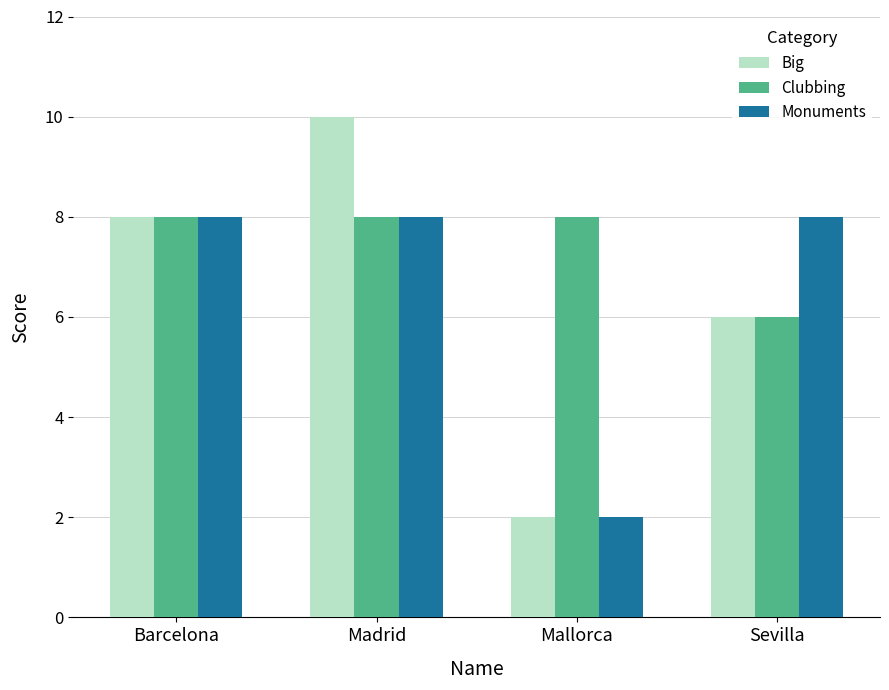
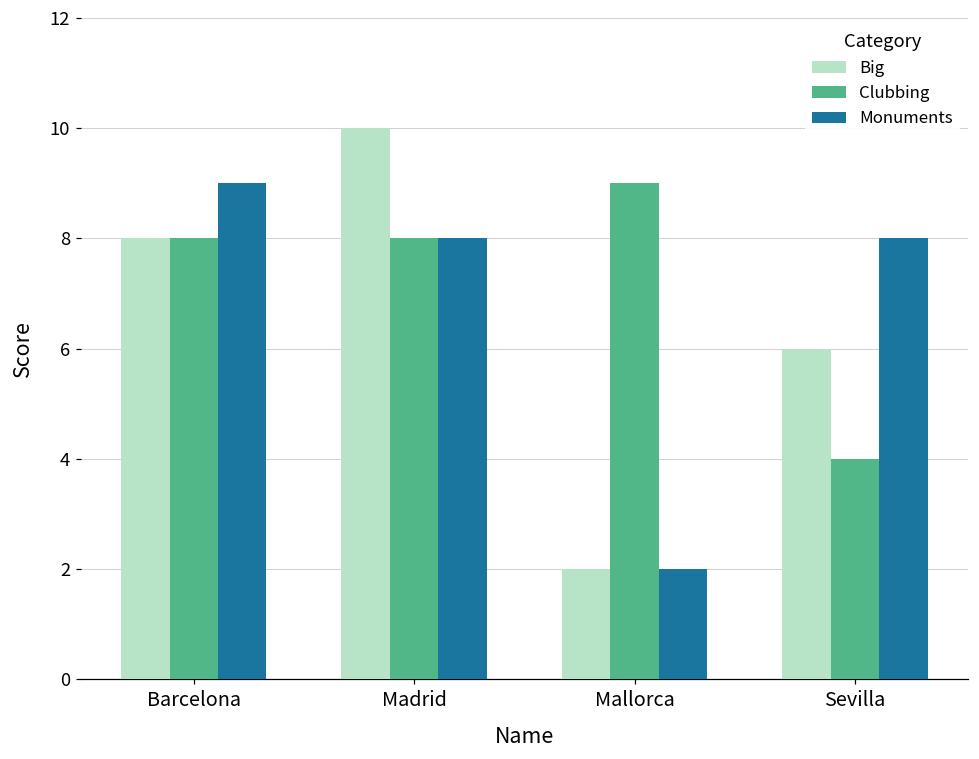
Monuments, Barcelona: 8 -> 9
Clubbing, Mallorca: 8 -> 9
Clubbing, Sevilla: 6 -> 4
